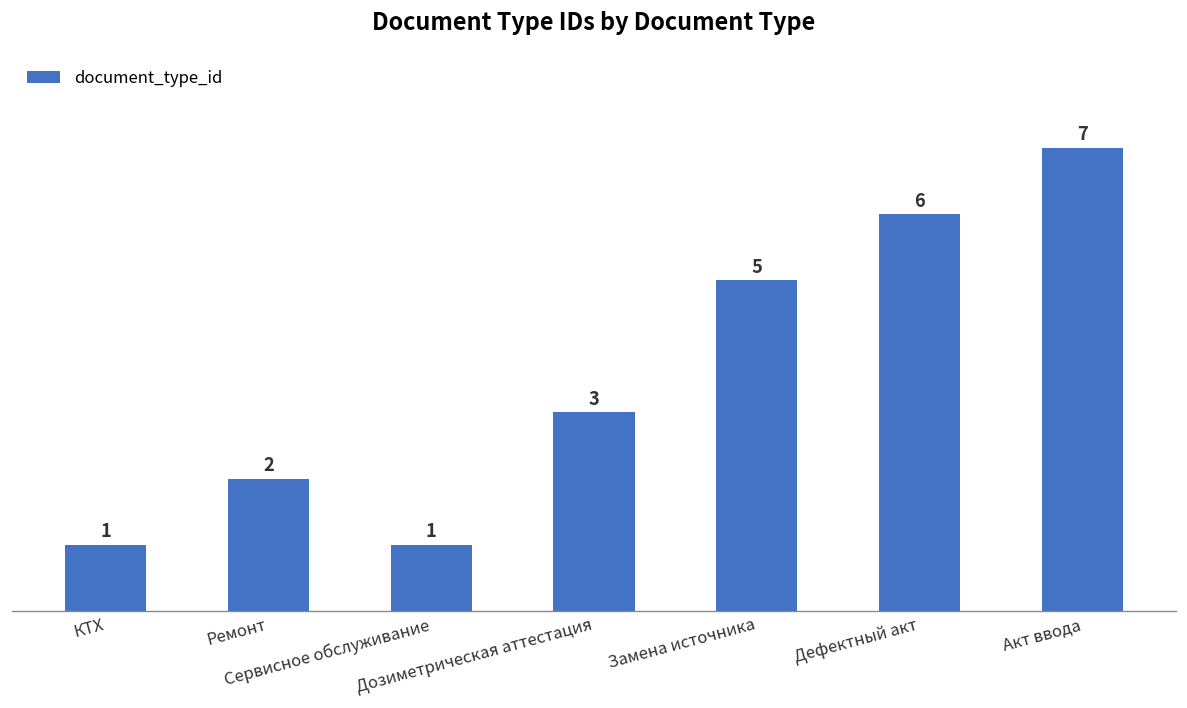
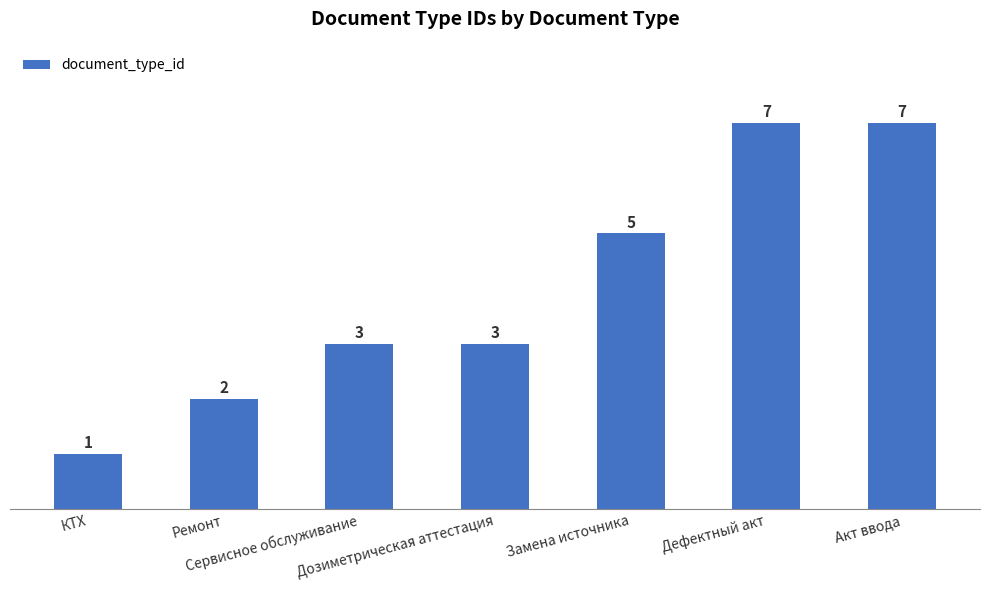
Сервисное обслуживание: 1 -> 3
Дефектный акт: 6 -> 7
